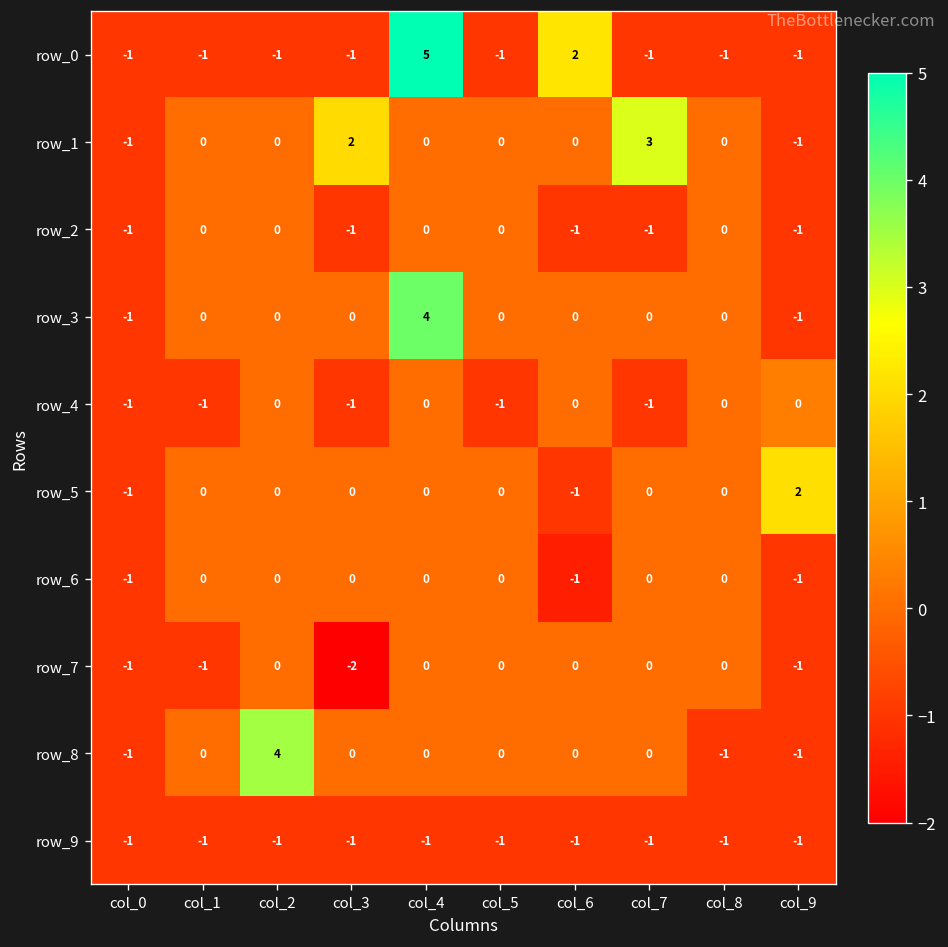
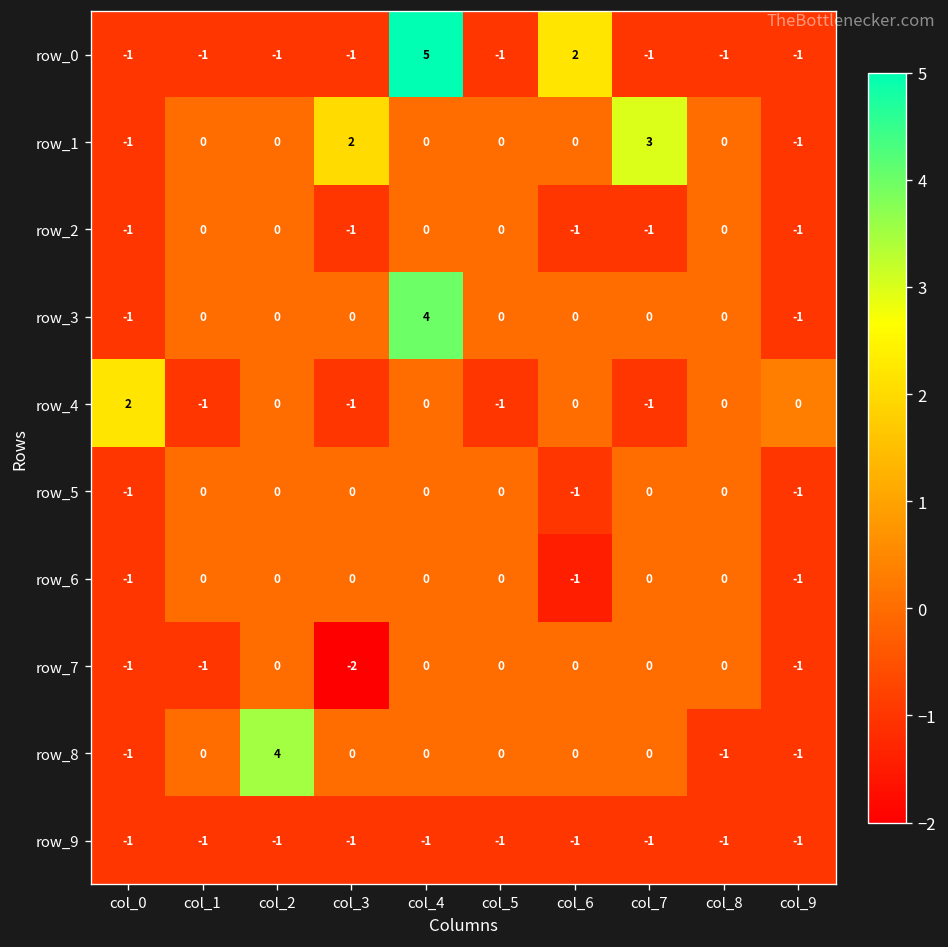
row_4, col_0: -1 -> 2
row_5, col_9: 2 -> -1
